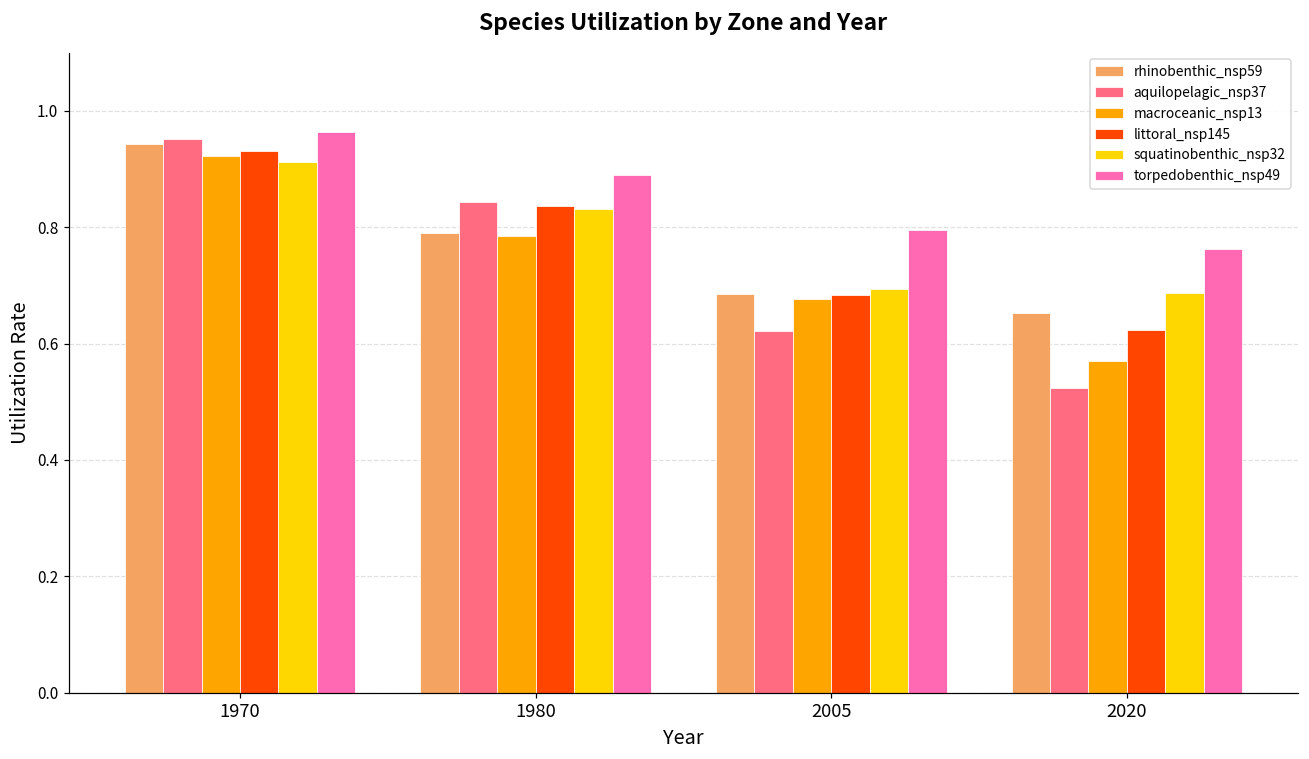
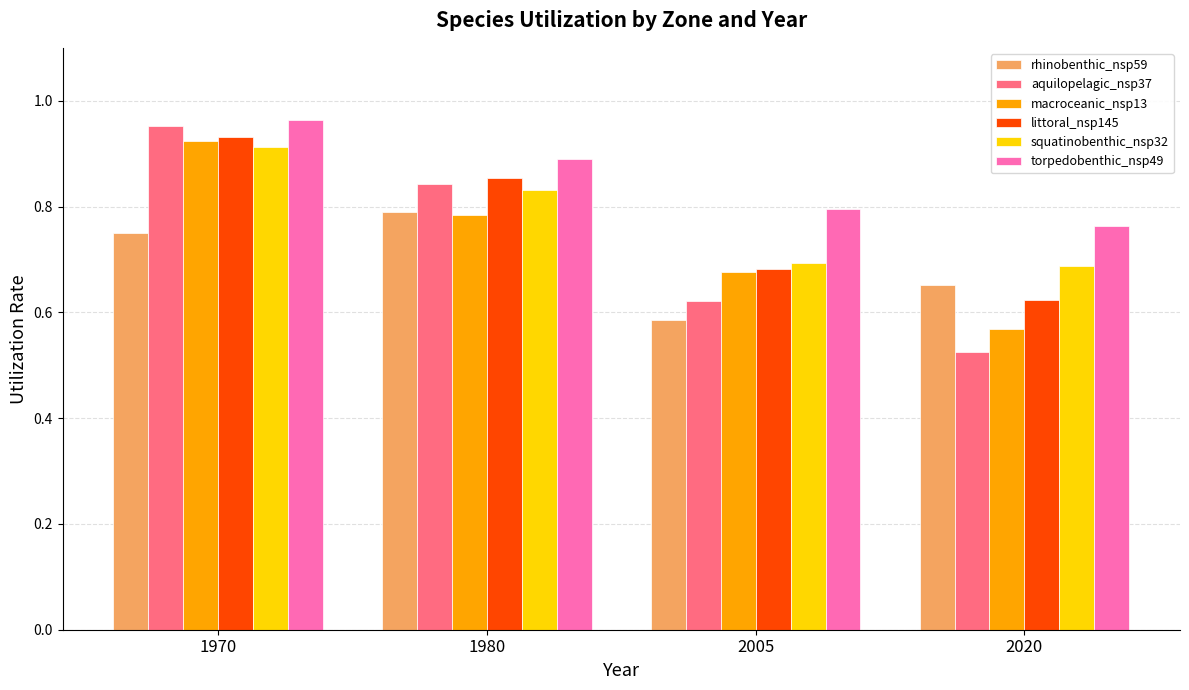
rhinobenthic_nsp59, 1970: 0.94 -> 0.75
littoral_nsp145, 1980: 0.84 -> 0.85
rhinobenthic_nsp59, 2005: 0.68 -> 0.59
